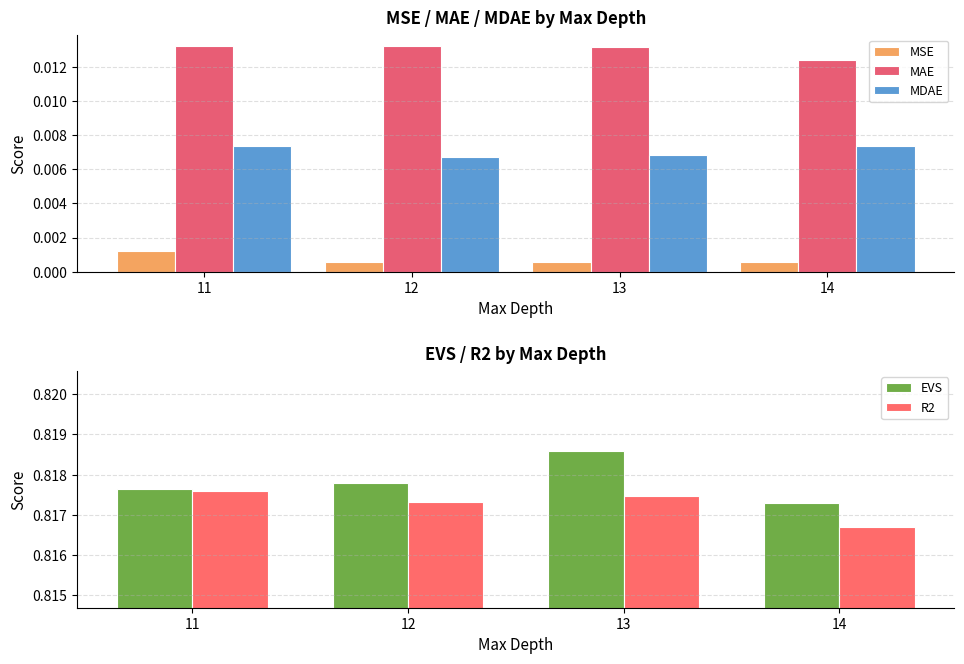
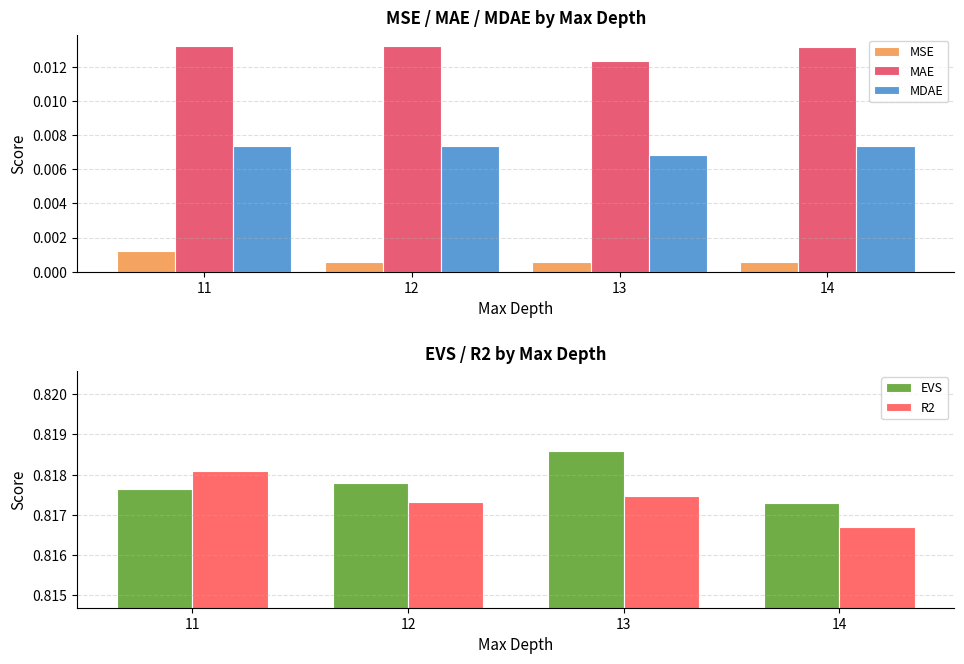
MSE / MAE / MDAE by Max Depth, MDAE, 12: 0.0067 -> 0.0074
MSE / MAE / MDAE by Max Depth, MAE, 13: 0.0132 -> 0.0124
MSE / MAE / MDAE by Max Depth, MAE, 14: 0.0124 -> 0.0132
EVS / R2 by Max Depth, R2, 11: 0.8176 -> 0.8181
